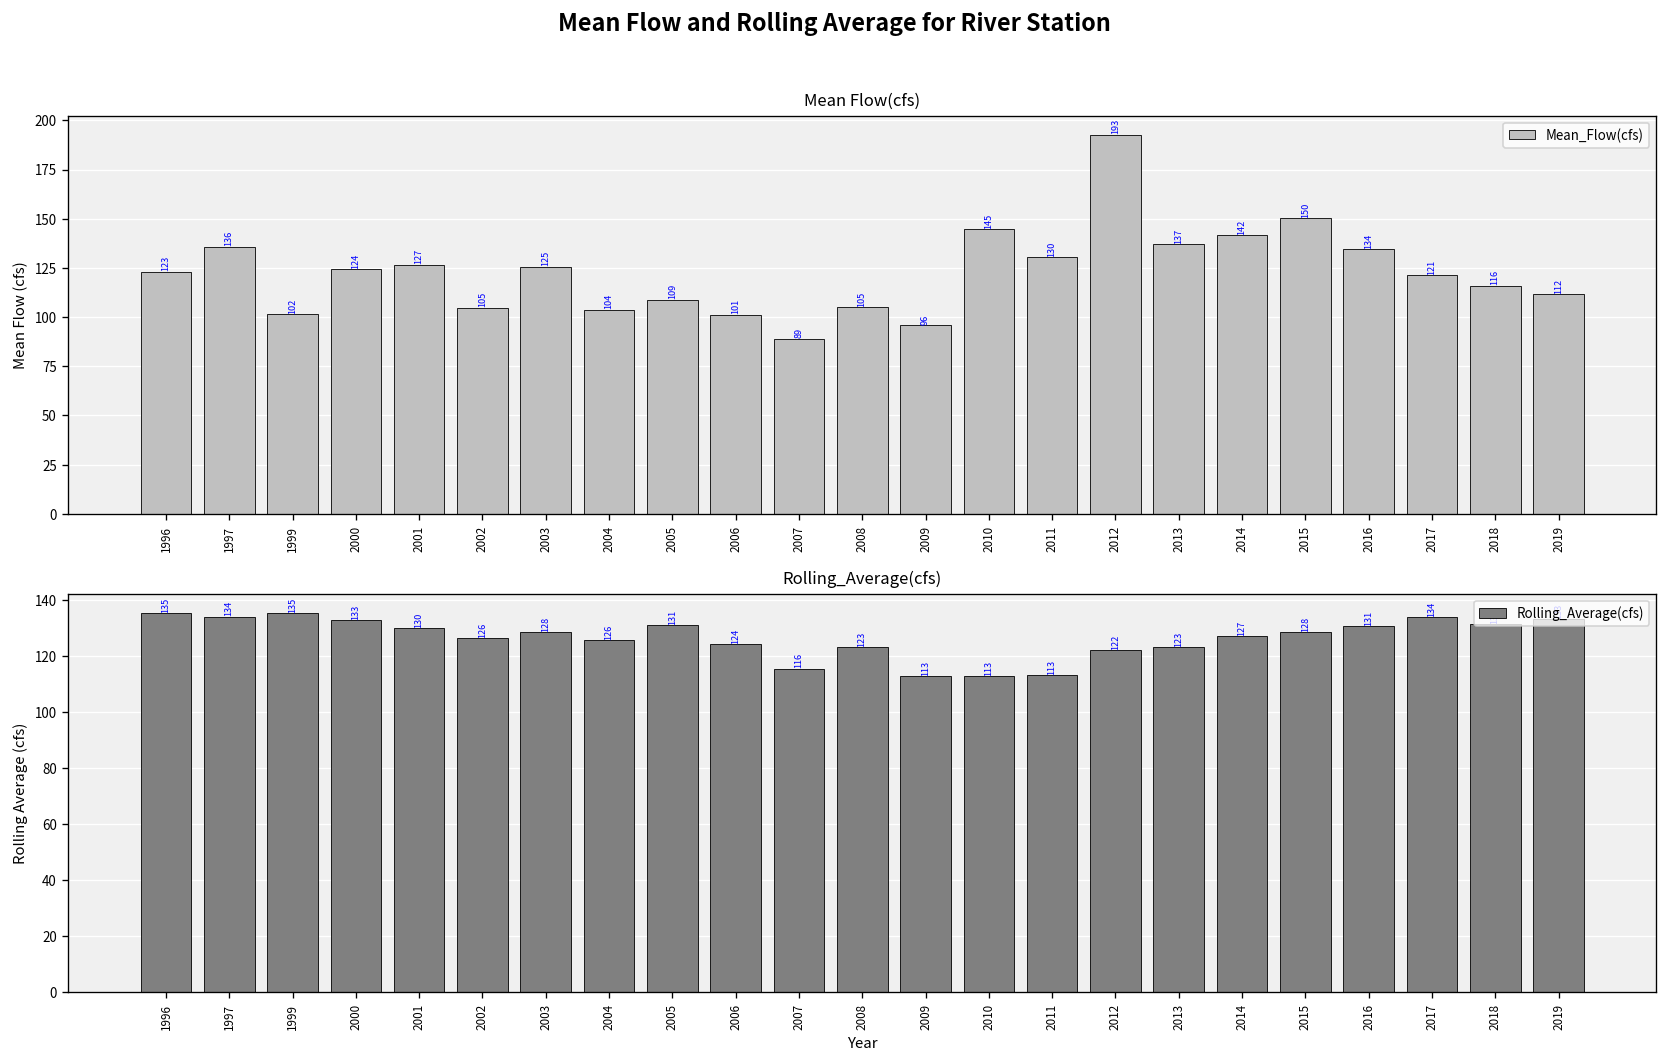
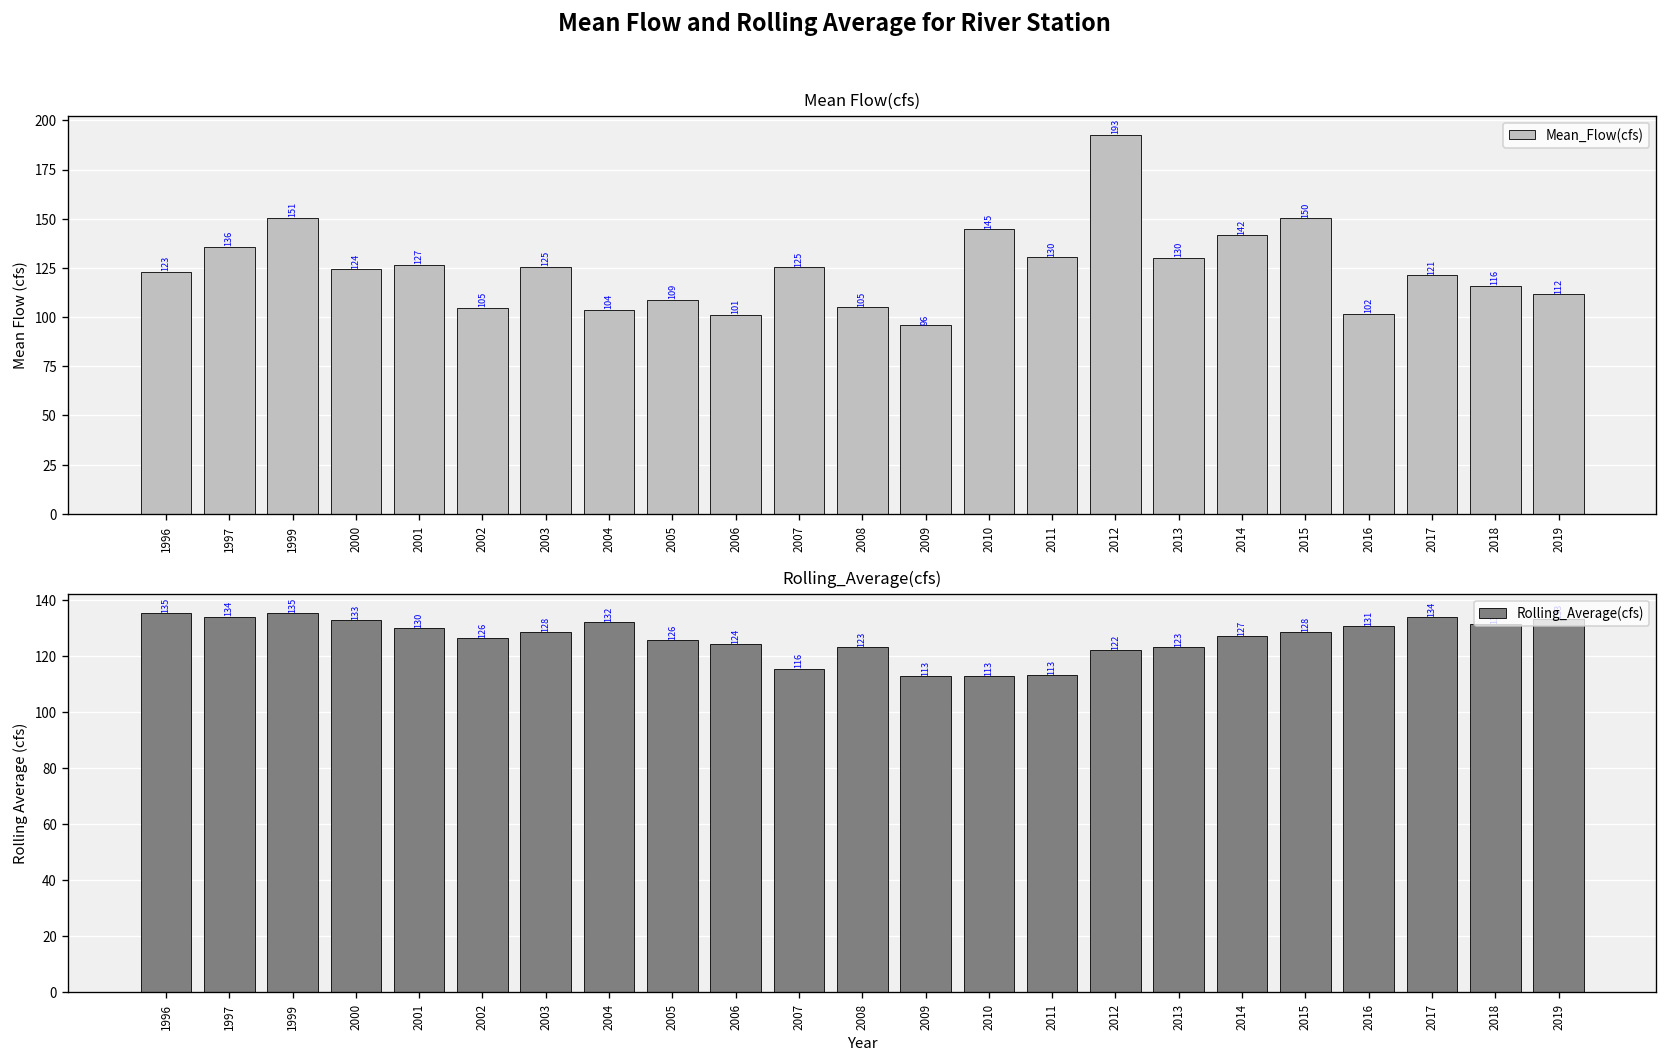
Mean Flow(cfs), 1999: 102 -> 151
Mean Flow(cfs), 2007: 89 -> 125
Mean Flow(cfs), 2013: 137 -> 130
Mean Flow(cfs), 2016: 134 -> 102
Rolling_Average(cfs), 2004: 126 -> 132
Rolling_Average(cfs), 2005: 131 -> 126
